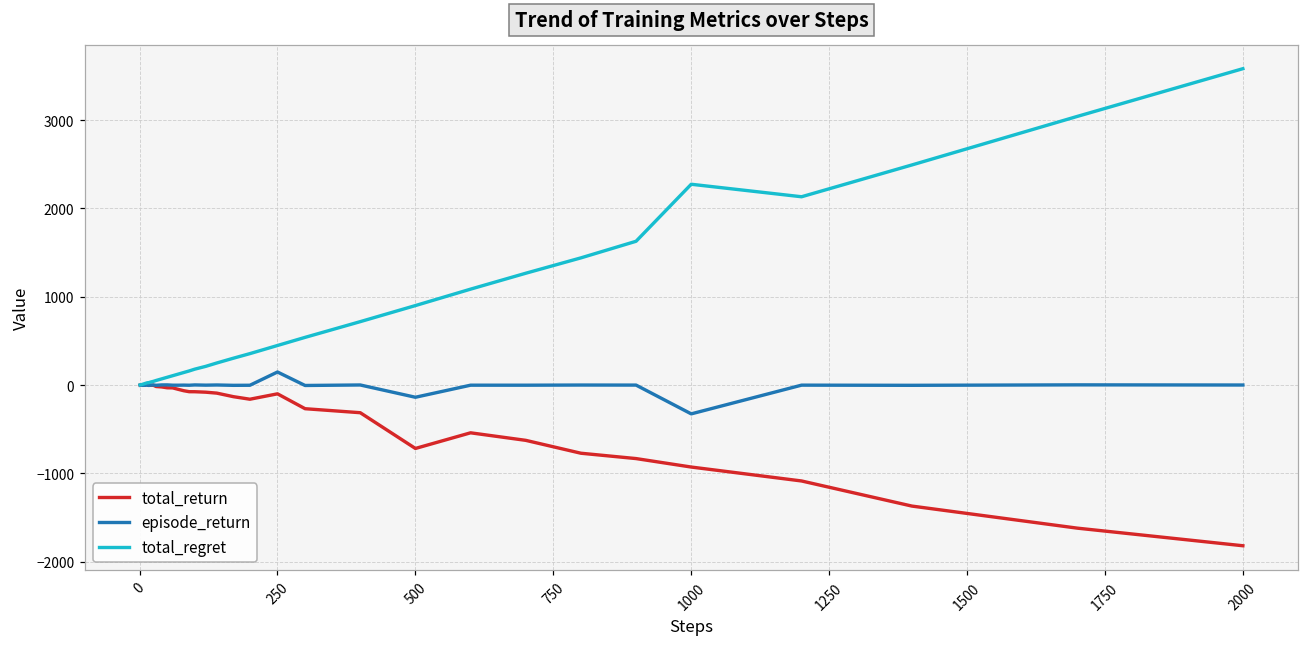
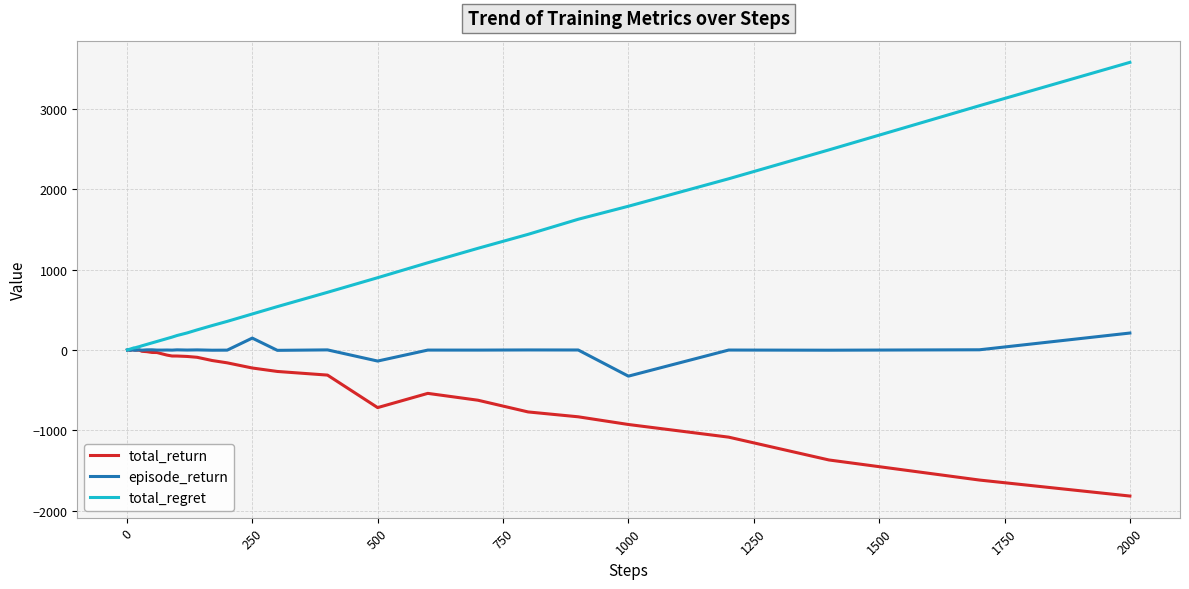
total_return, 250: -100 -> -200
total_regret, 1000: 2300 -> 1800
episode_return, 2000: 0 -> 200
